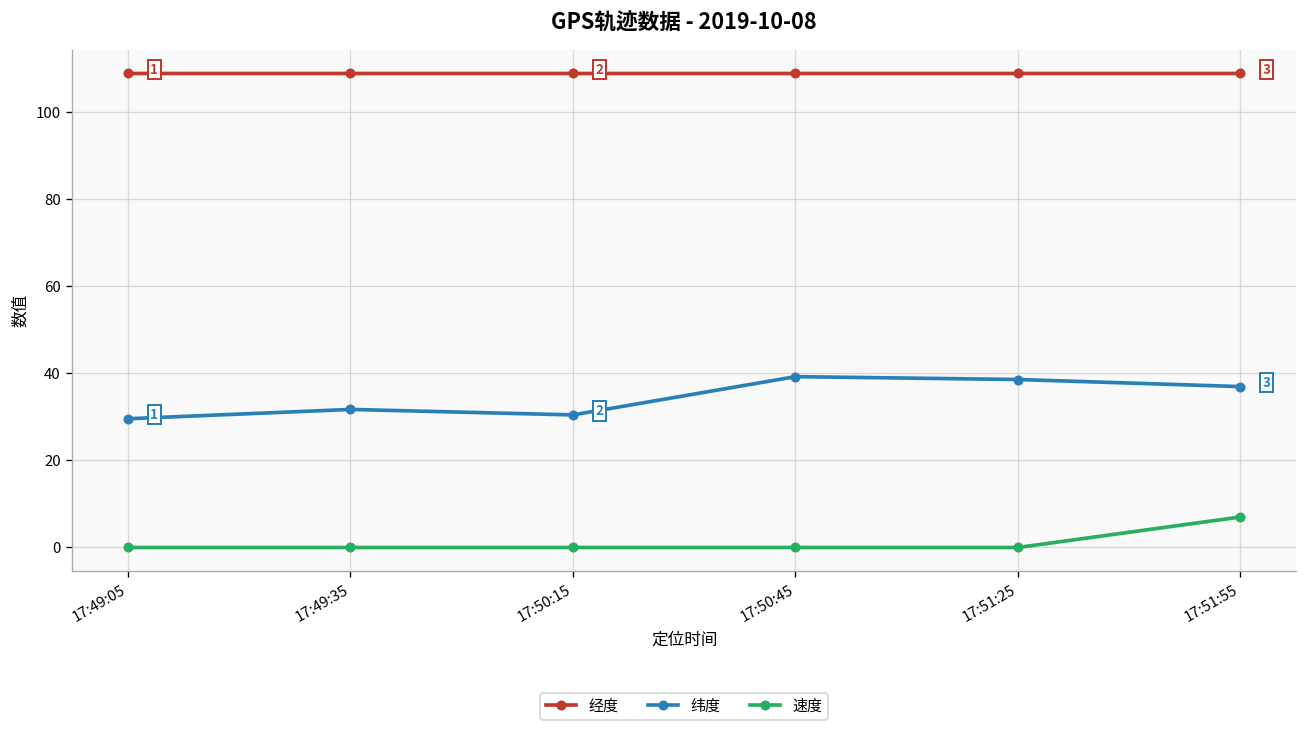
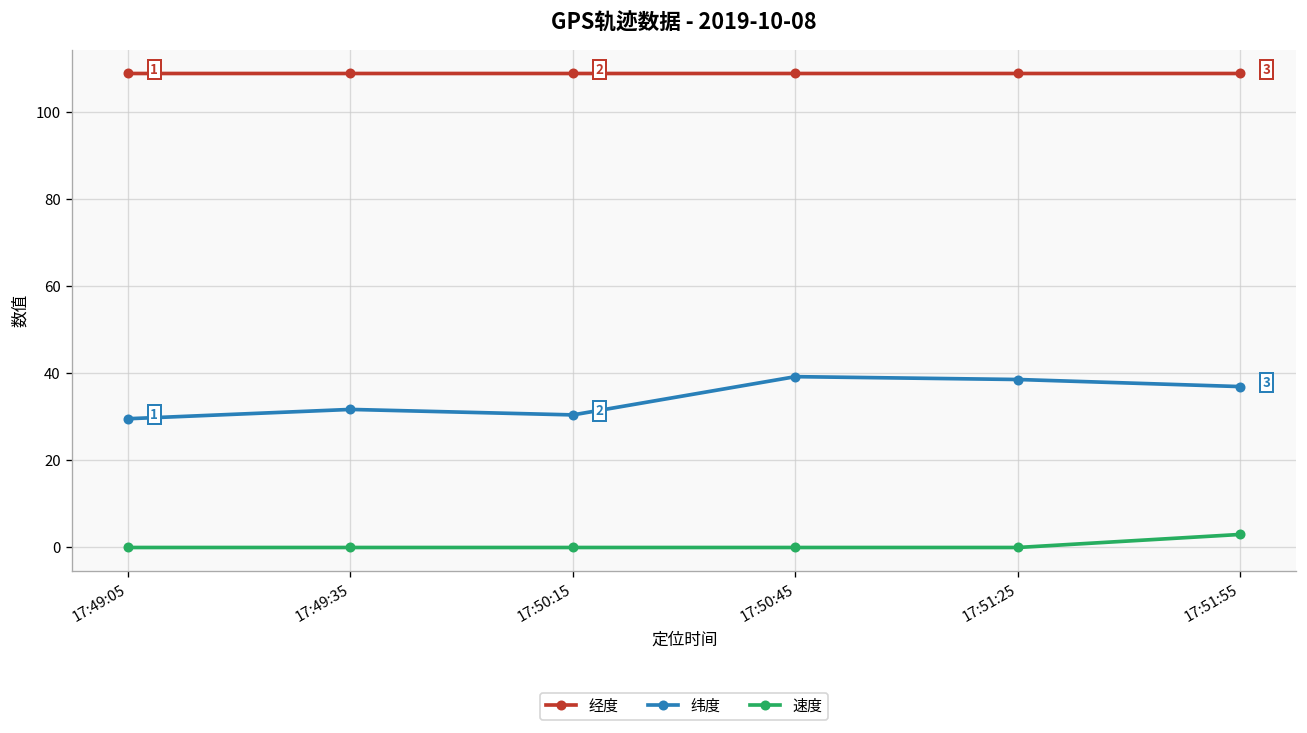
速度, 17:51:55: 7 -> 3
